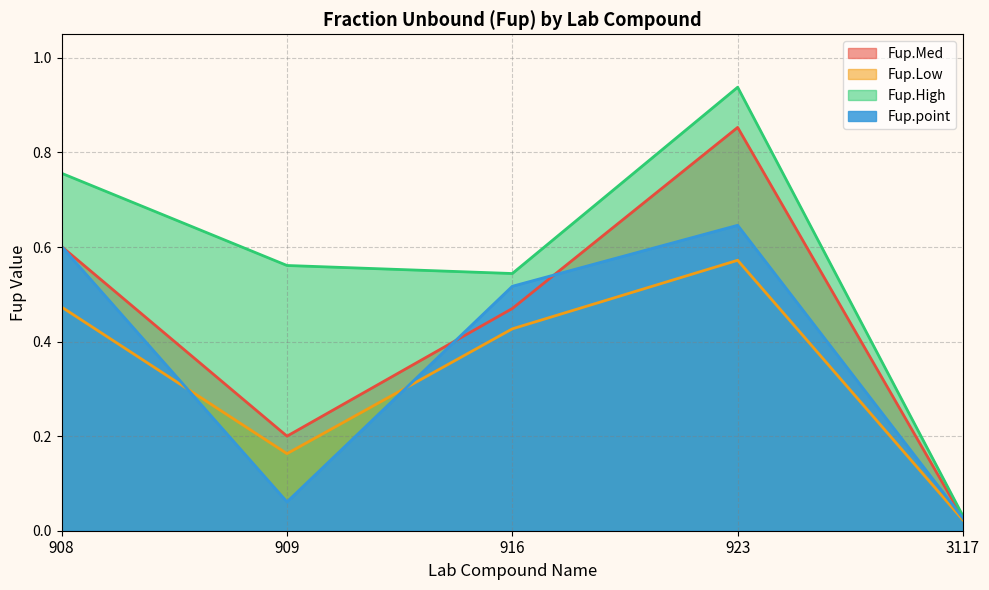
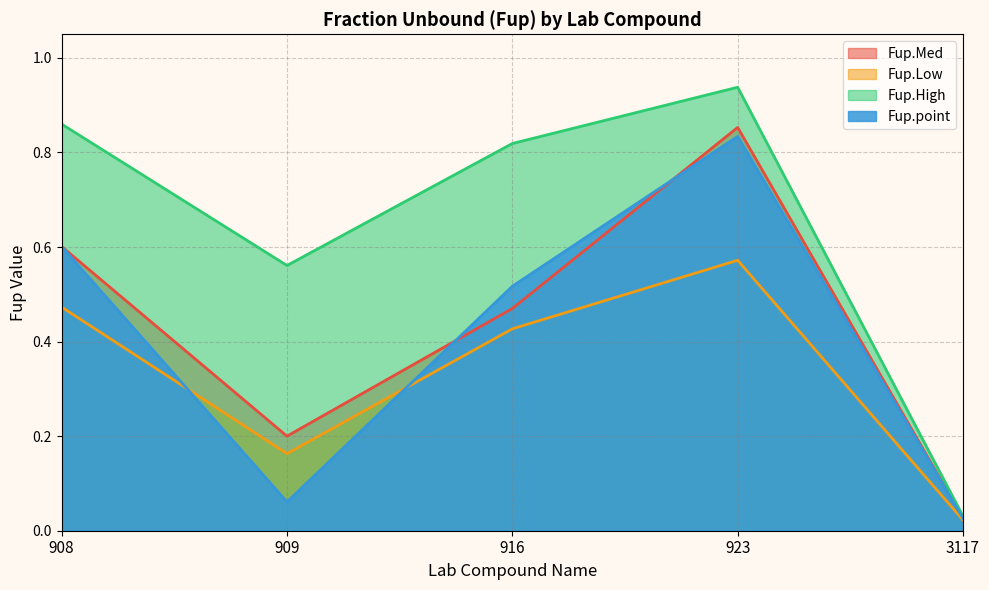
Fup.High, 908: 0.76 -> 0.86
Fup.High, 916: 0.54 -> 0.82
Fup.point, 923: 0.65 -> 0.83
